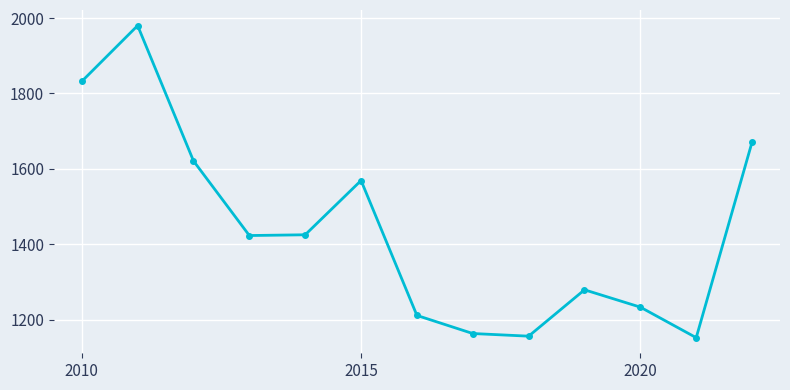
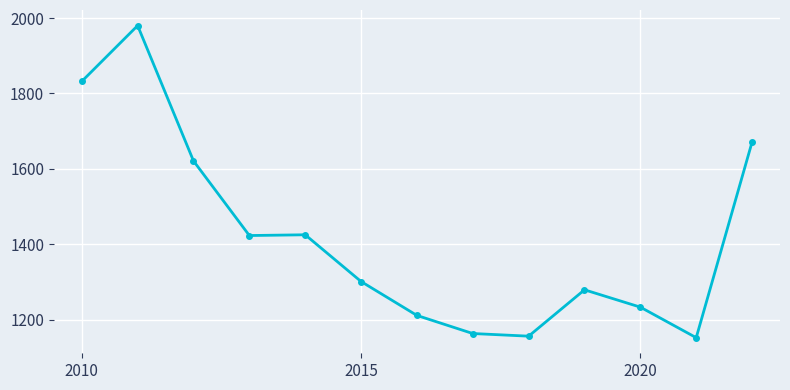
2015: 1570 -> 1300
